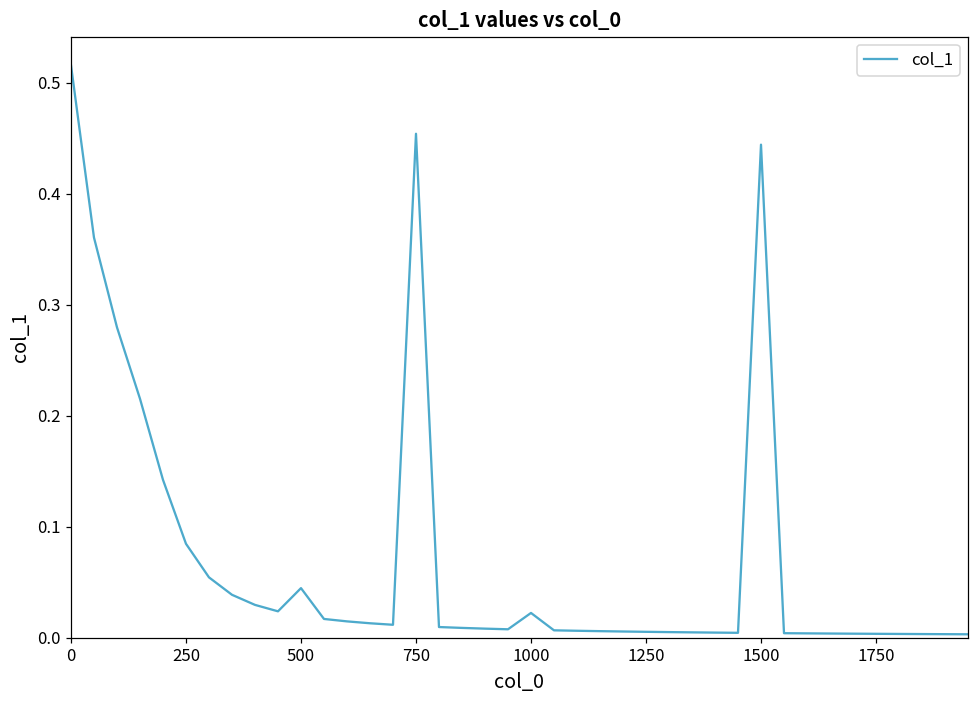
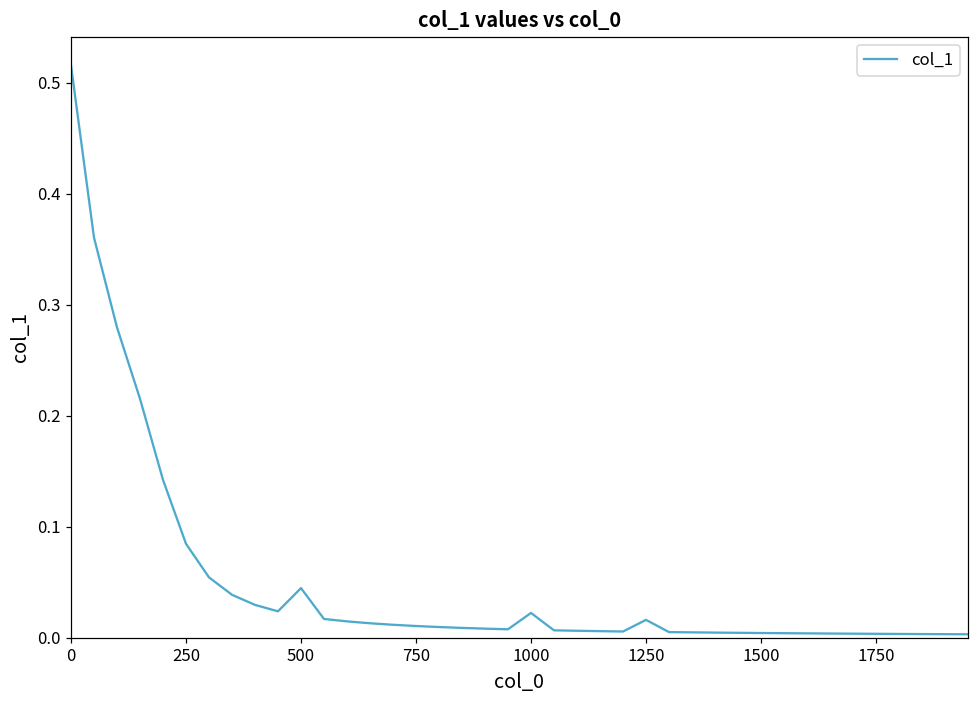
750: 0.454 -> 0.011
1250: 0.005 -> 0.016
1500: 0.444 -> 0.004
